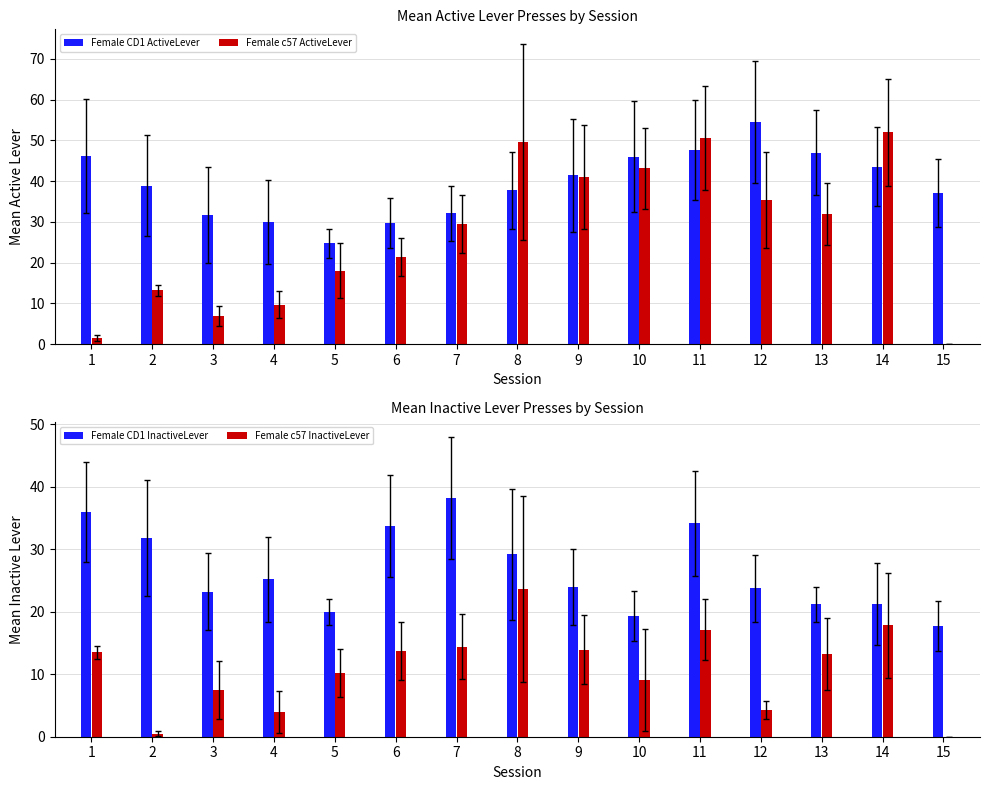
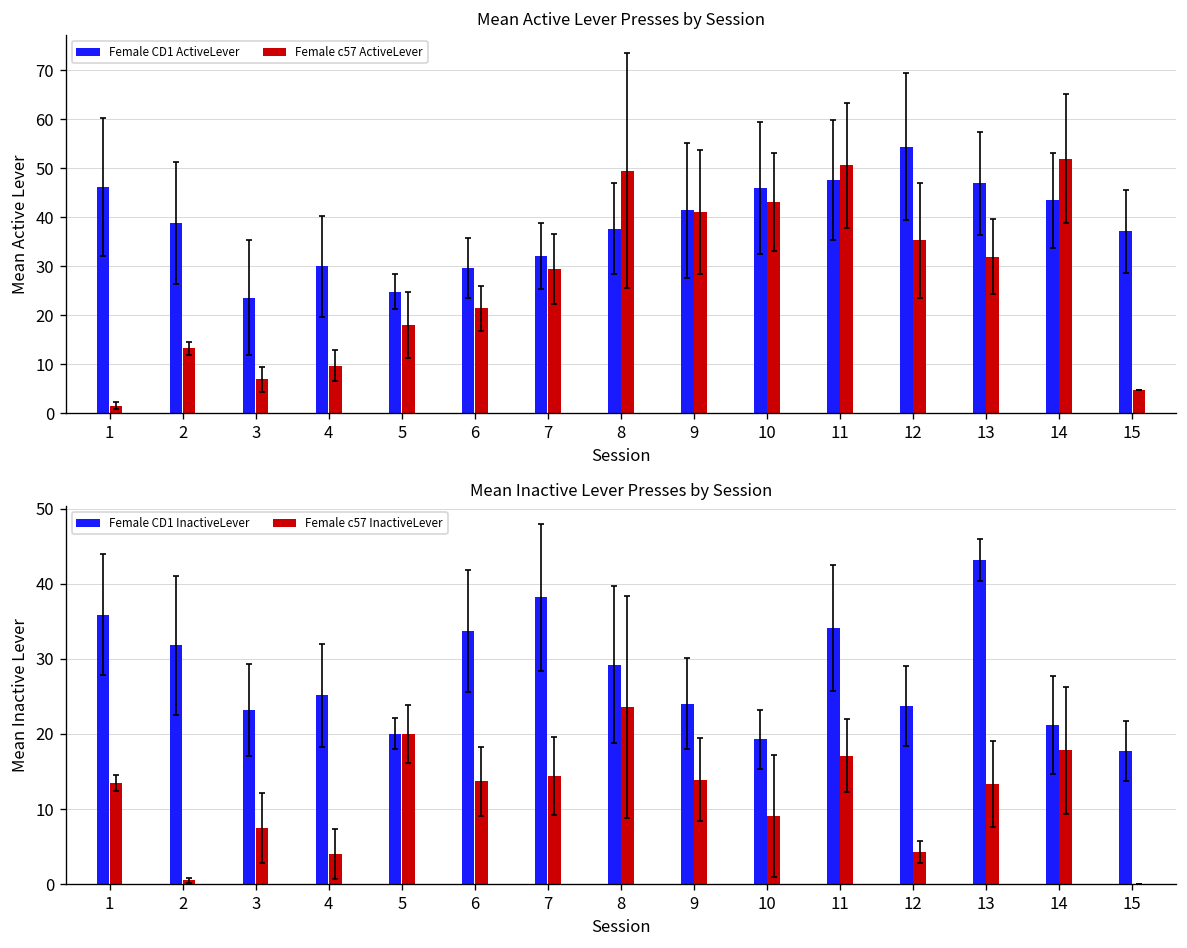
Mean Active Lever Presses by Session, Female CD1 ActiveLever, 3: 32 -> 24
Mean Active Lever Presses by Session, Female c57 ActiveLever, 15: 0 -> 5
Mean Inactive Lever Presses by Session, Female c57 InactiveLever, 5: 10 -> 20
Mean Inactive Lever Presses by Session, Female CD1 InactiveLever, 13: 21 -> 43
